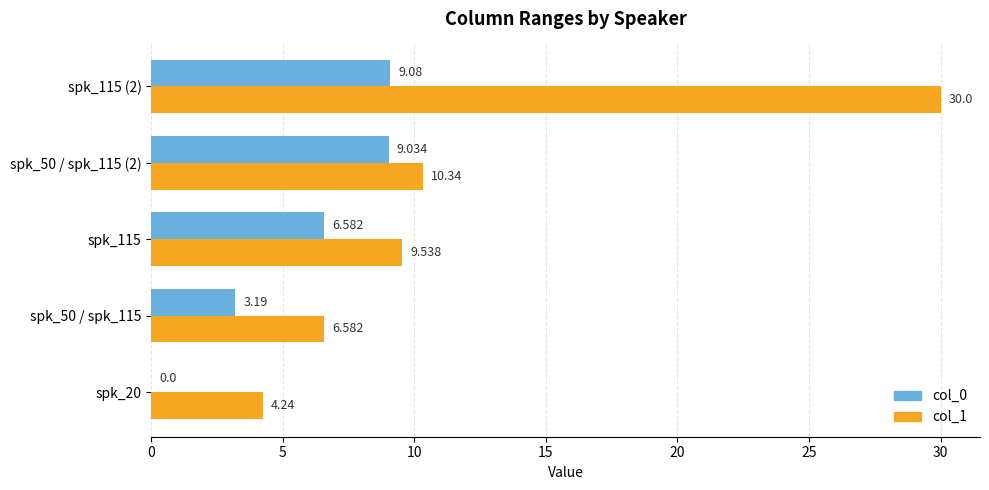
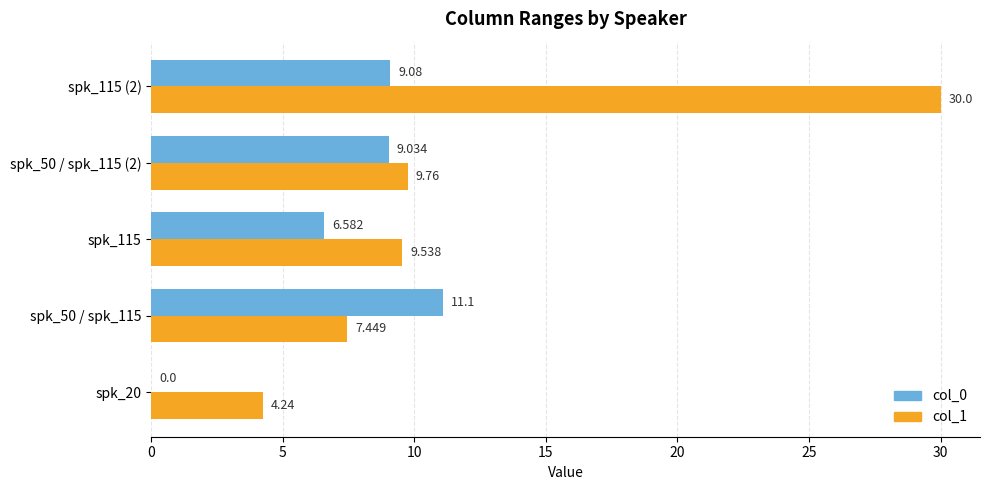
col_1, spk_50 / spk_115 (2): 10.34 -> 9.76
col_0, spk_50 / spk_115: 3.19 -> 11.1
col_1, spk_50 / spk_115: 6.582 -> 7.449
